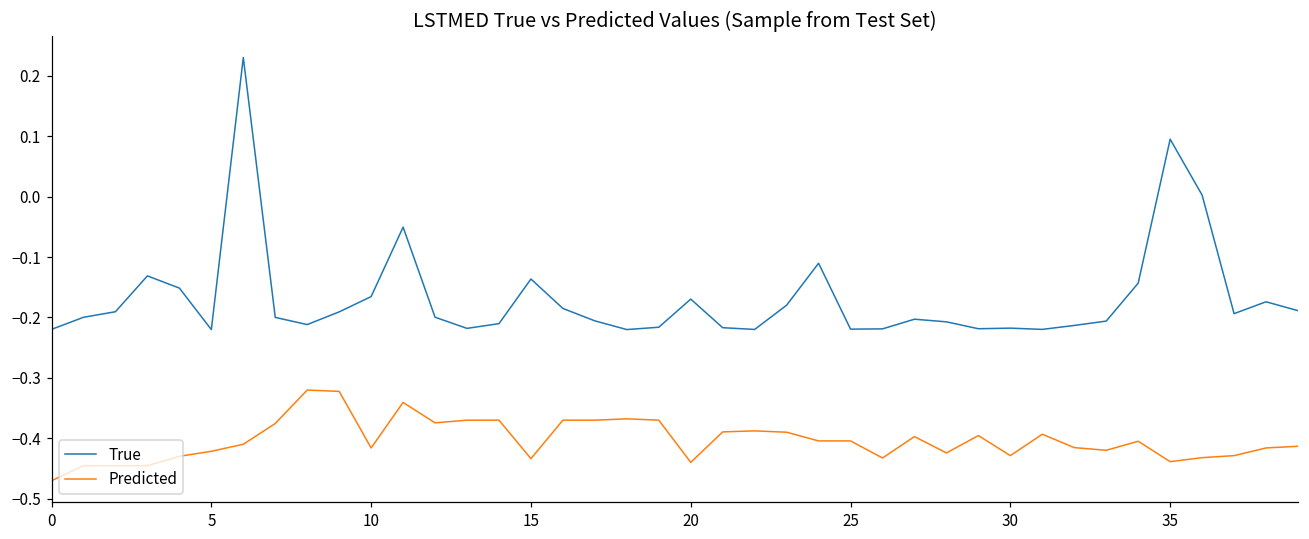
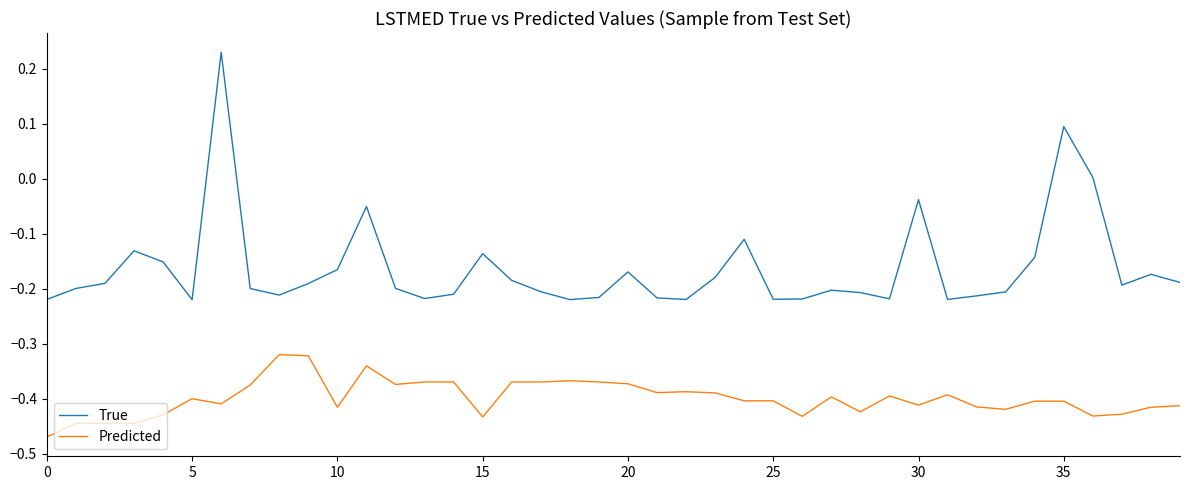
Predicted, 5: -0.42 -> -0.40
Predicted, 20: -0.44 -> -0.37
True, 30: -0.22 -> -0.04
Predicted, 30: -0.43 -> -0.41
Predicted, 35: -0.44 -> -0.40
